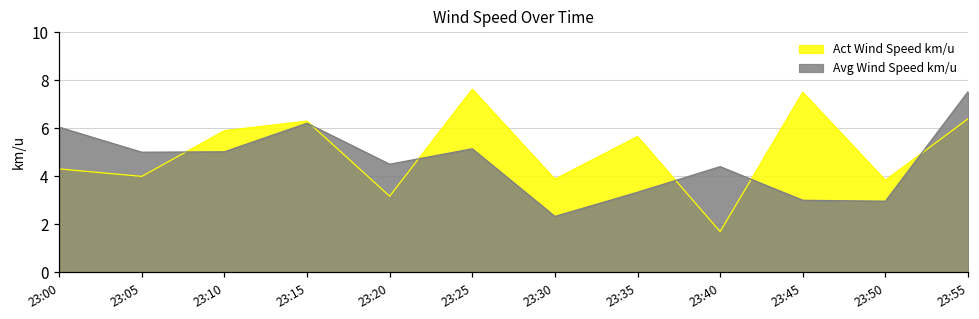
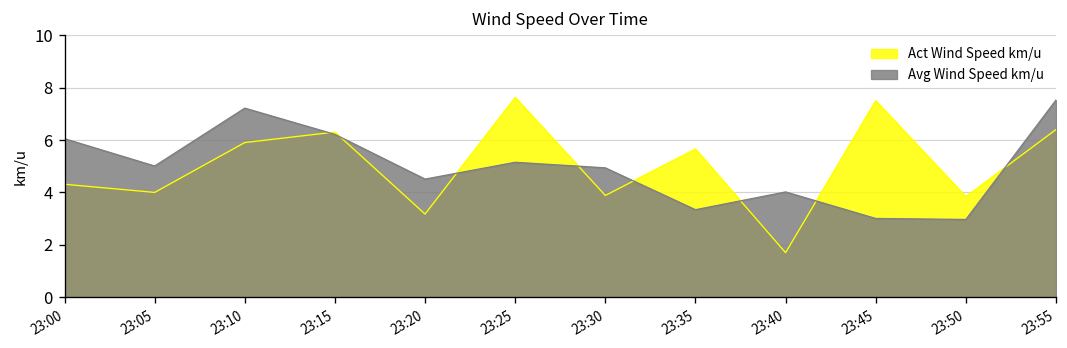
Avg Wind Speed km/u, 23:10: 5.0 -> 7.2
Avg Wind Speed km/u, 23:30: 2.3 -> 4.9
Avg Wind Speed km/u, 23:40: 4.4 -> 4.0
